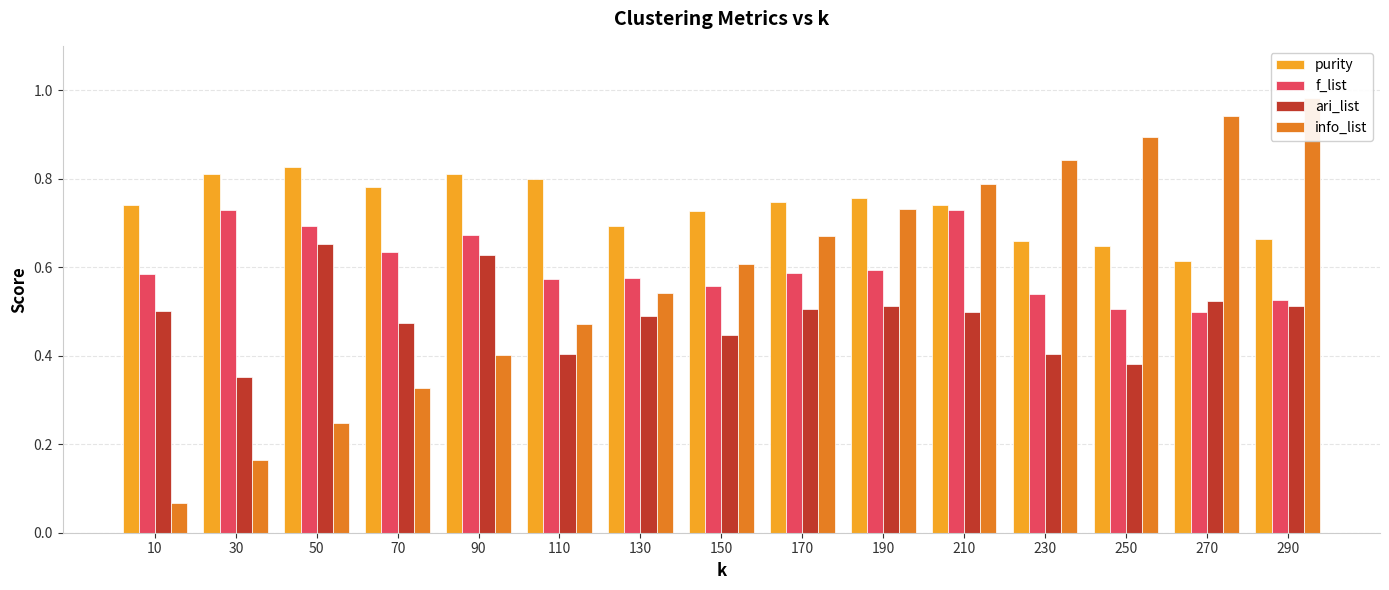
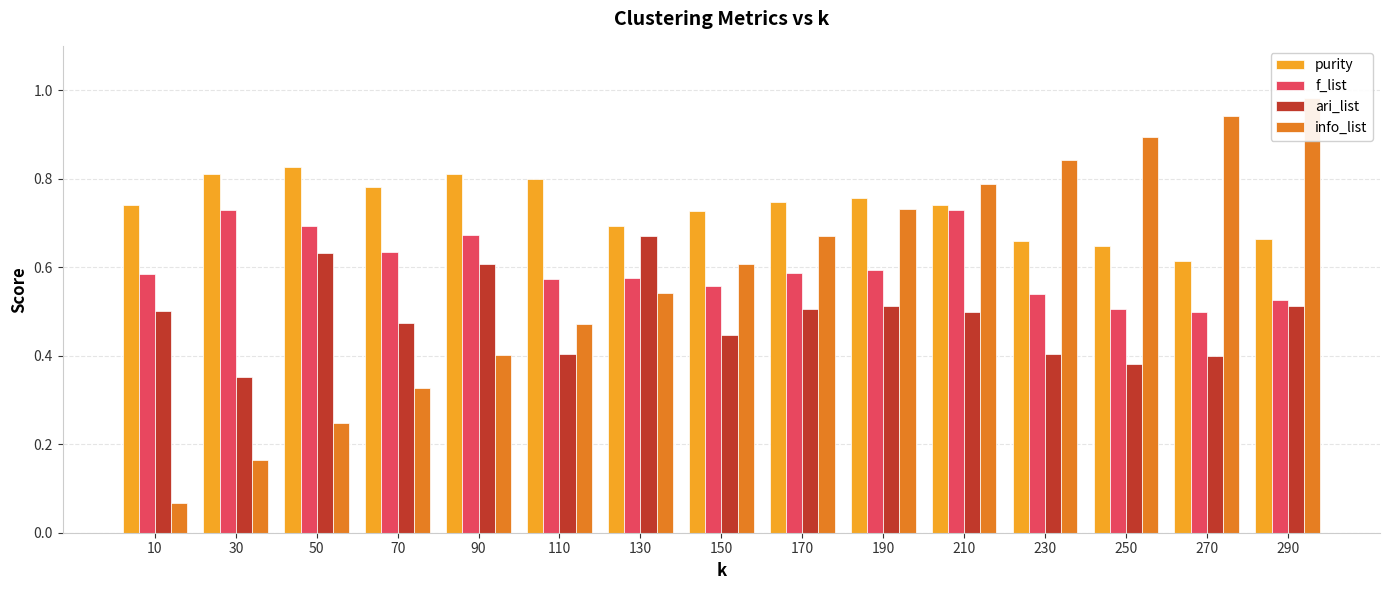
ari_list, 50: 0.65 -> 0.63
ari_list, 90: 0.63 -> 0.61
ari_list, 130: 0.49 -> 0.67
ari_list, 270: 0.52 -> 0.40
